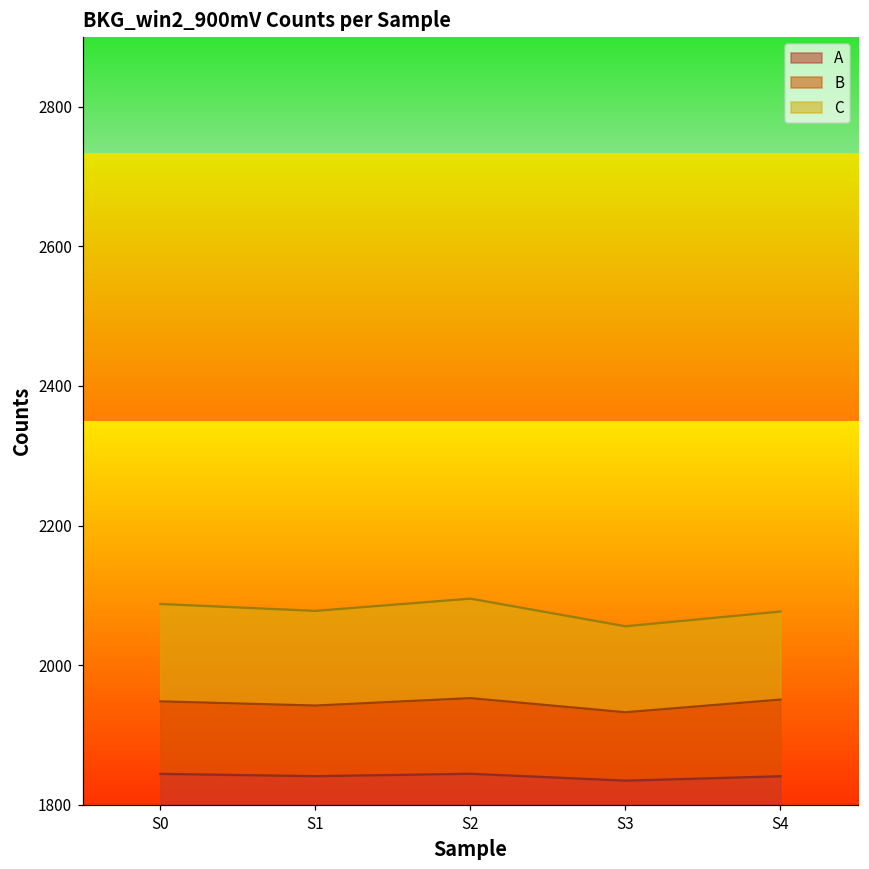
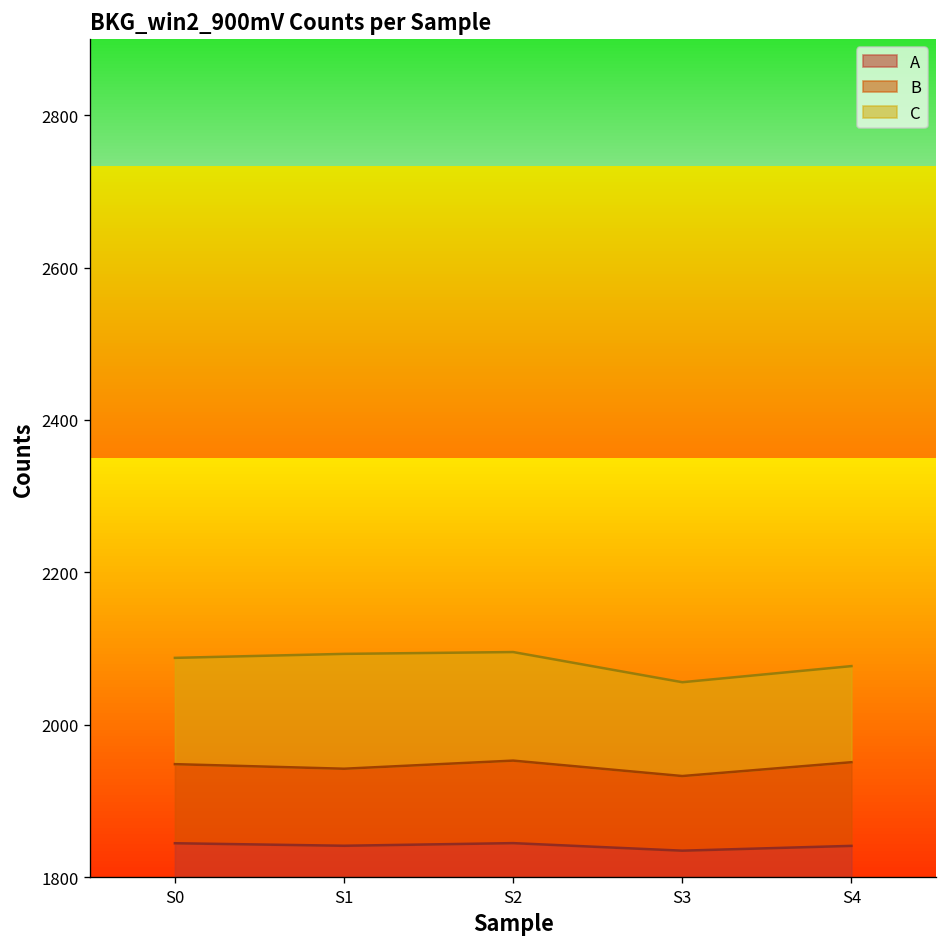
C, S1: 140 -> 150
